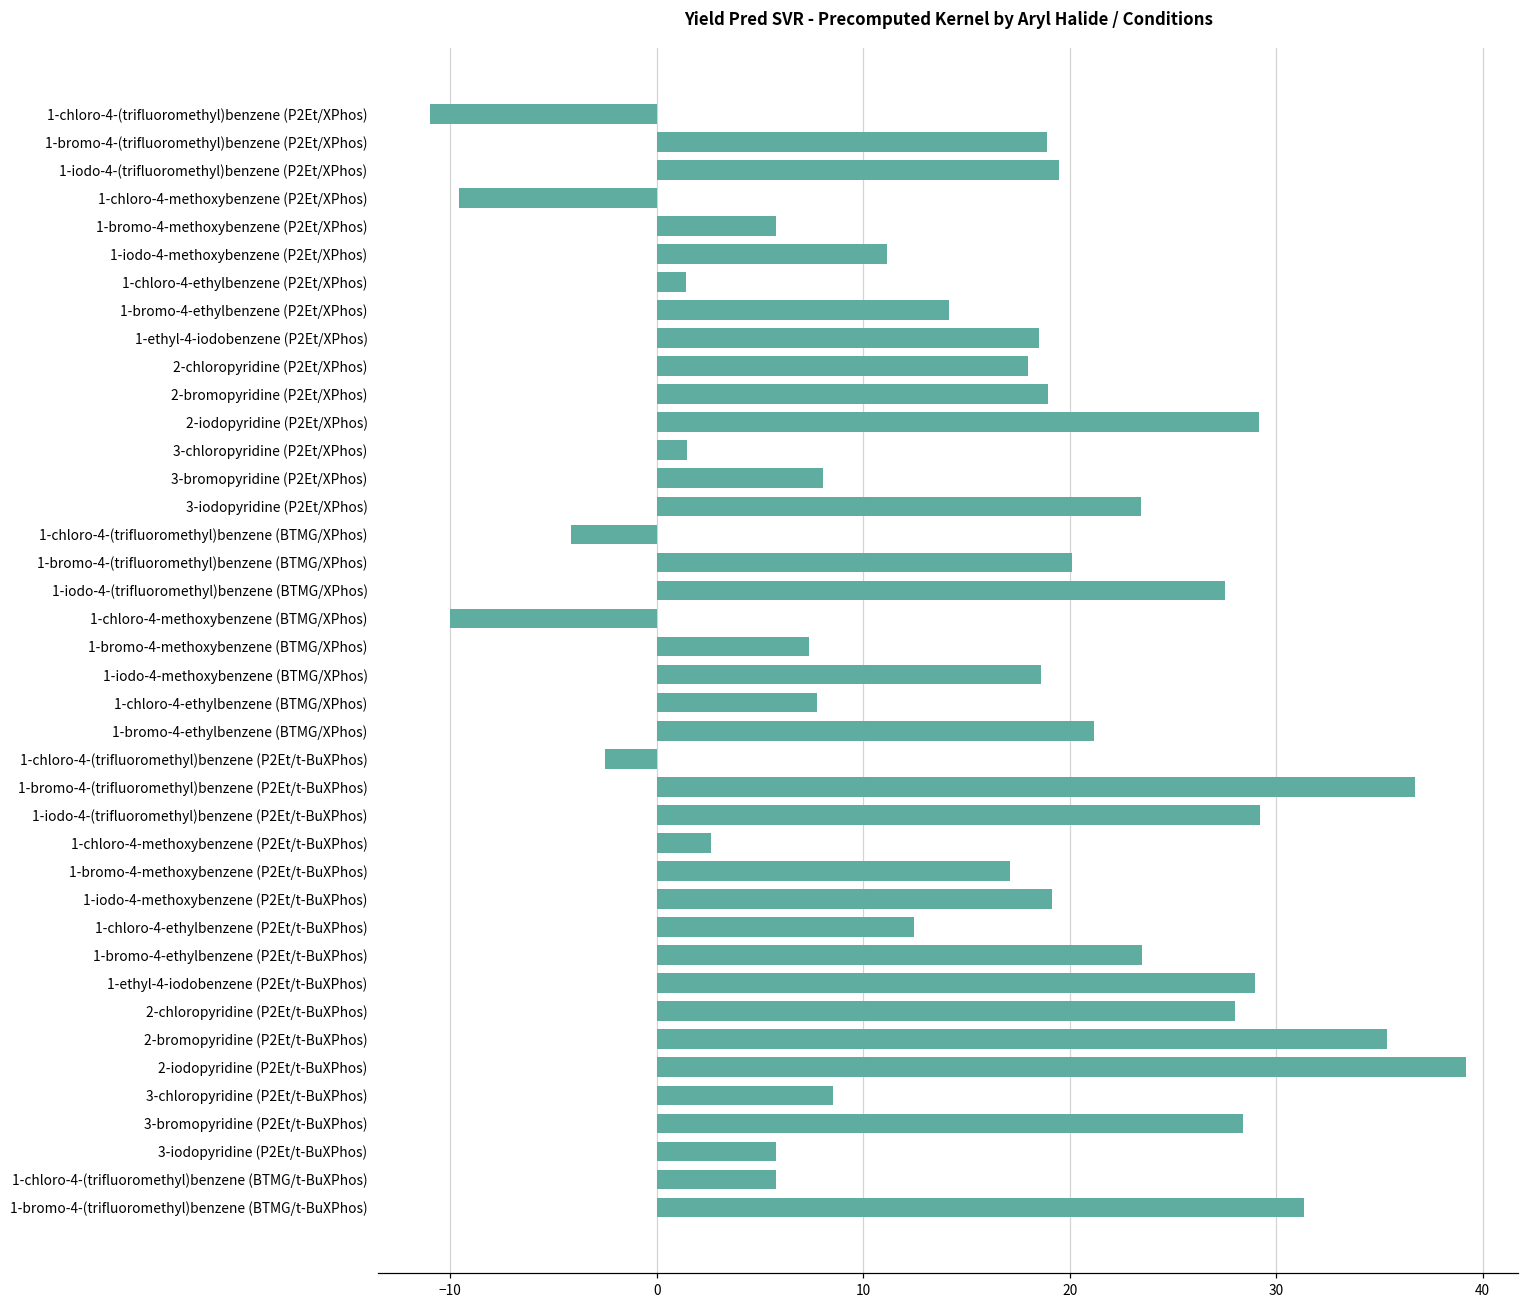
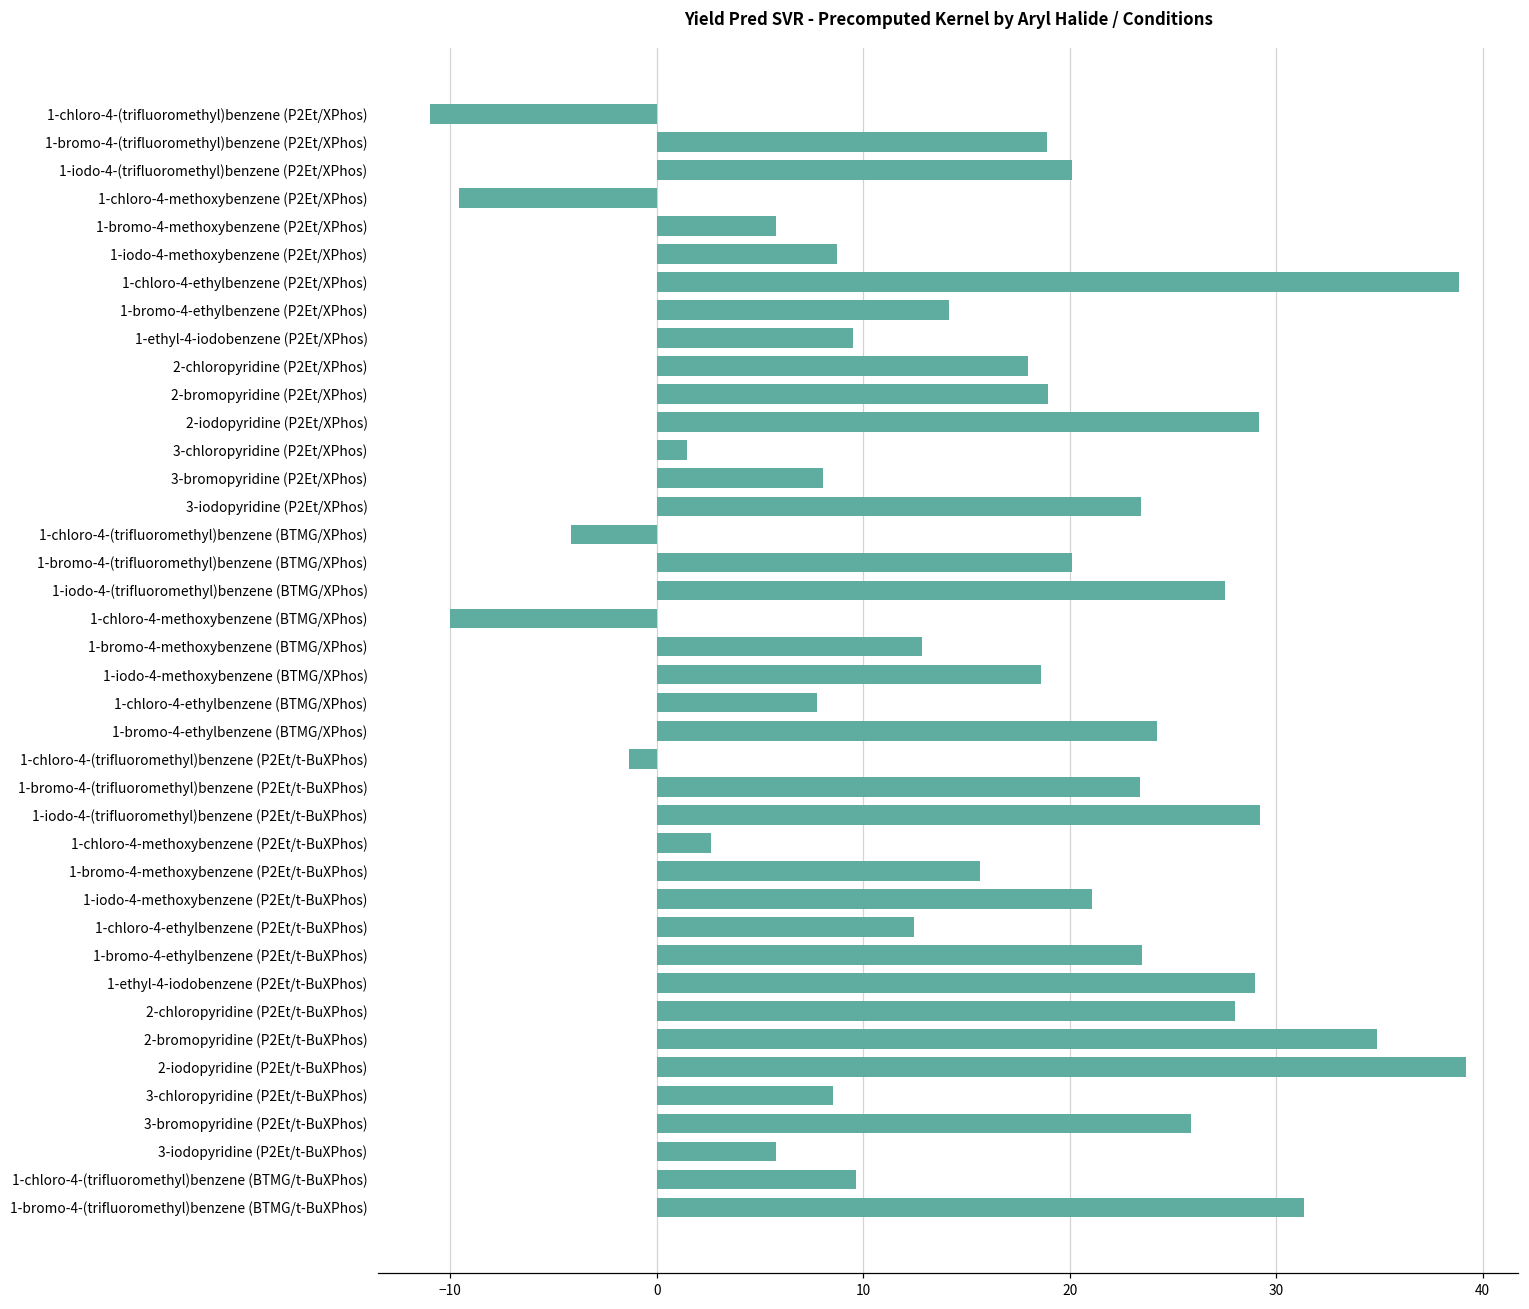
1-iodo-4-(trifluoromethyl)benzene (P2Et/XPhos): 19.5 -> 20.1
1-iodo-4-methoxybenzene (P2Et/XPhos): 11.2 -> 8.7
1-chloro-4-ethylbenzene (P2Et/XPhos): 1.4 -> 38.9
1-ethyl-4-iodobenzene (P2Et/XPhos): 18.5 -> 9.5
1-bromo-4-methoxybenzene (BTMG/XPhos): 7.4 -> 12.9
1-bromo-4-ethylbenzene (BTMG/XPhos): 21.2 -> 24.2
1-chloro-4-(trifluoromethyl)benzene (P2Et/t-BuXPhos): -2.5 -> -1.3
1-bromo-4-(trifluoromethyl)benzene (P2Et/t-BuXPhos): 36.7 -> 23.4
1-bromo-4-methoxybenzene (P2Et/t-BuXPhos): 17.1 -> 15.7
1-iodo-4-methoxybenzene (P2Et/t-BuXPhos): 19.2 -> 21.1
2-bromopyridine (P2Et/t-BuXPhos): 35.4 -> 34.9
3-bromopyridine (P2Et/t-BuXPhos): 28.4 -> 25.9
1-chloro-4-(trifluoromethyl)benzene (BTMG/t-BuXPhos): 5.8 -> 9.7
